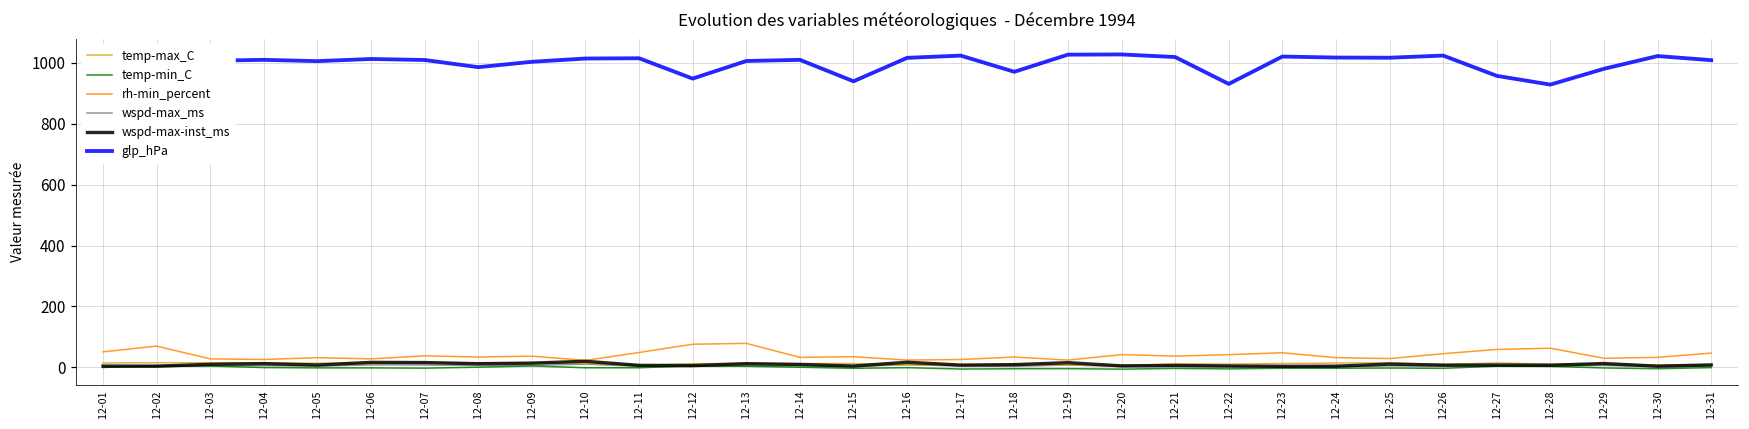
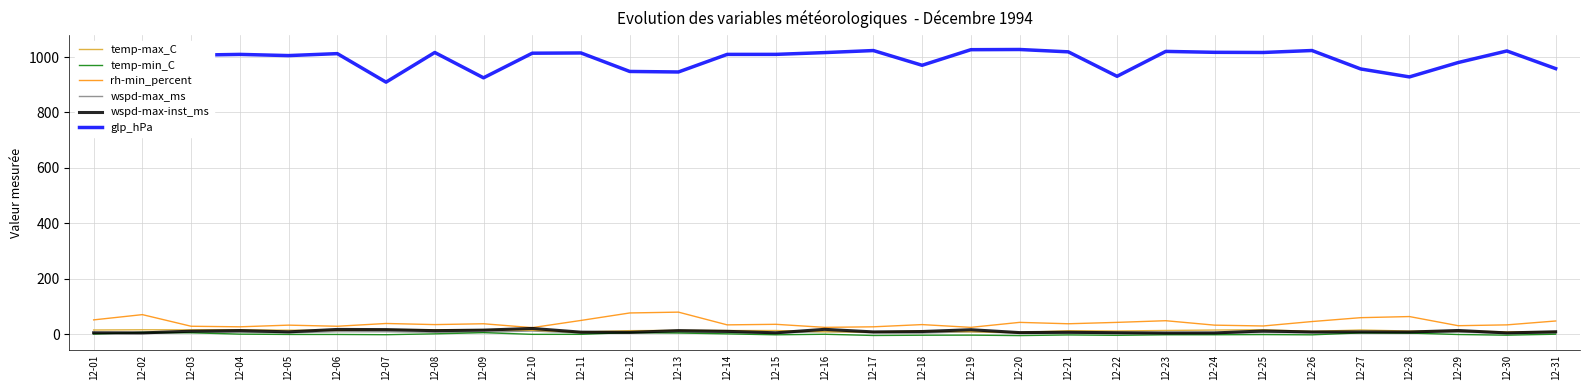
glp_hPa, 12-07: 1010 -> 910
glp_hPa, 12-08: 990 -> 1020
glp_hPa, 12-09: 1000 -> 930
glp_hPa, 12-13: 1010 -> 950
glp_hPa, 12-15: 940 -> 1010
glp_hPa, 12-31: 1010 -> 960
